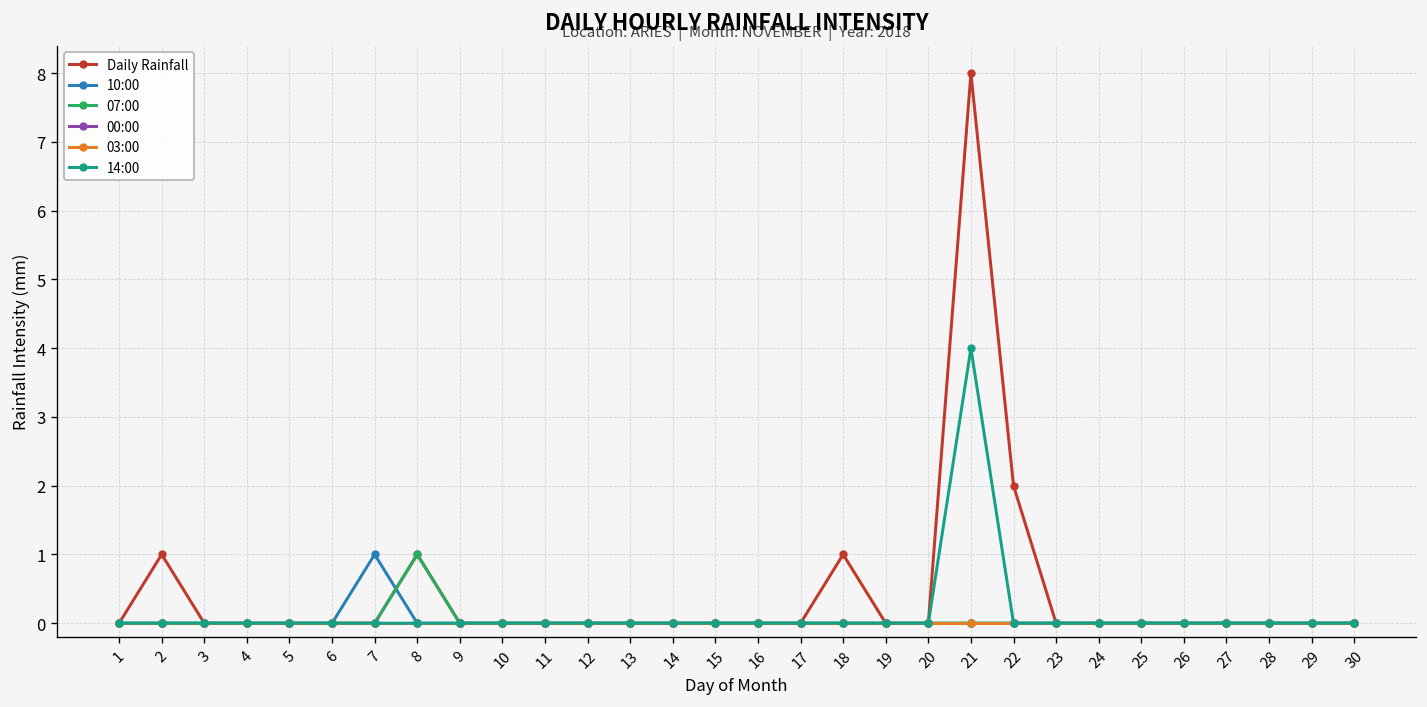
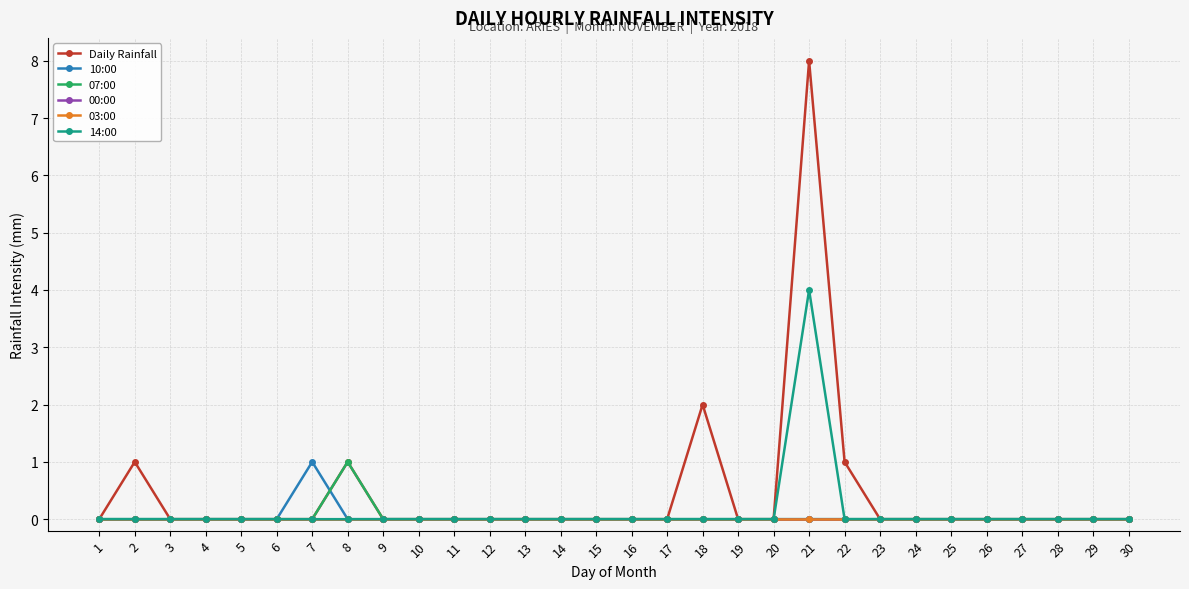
Daily Rainfall, 18: 1 -> 2
Daily Rainfall, 22: 2 -> 1
